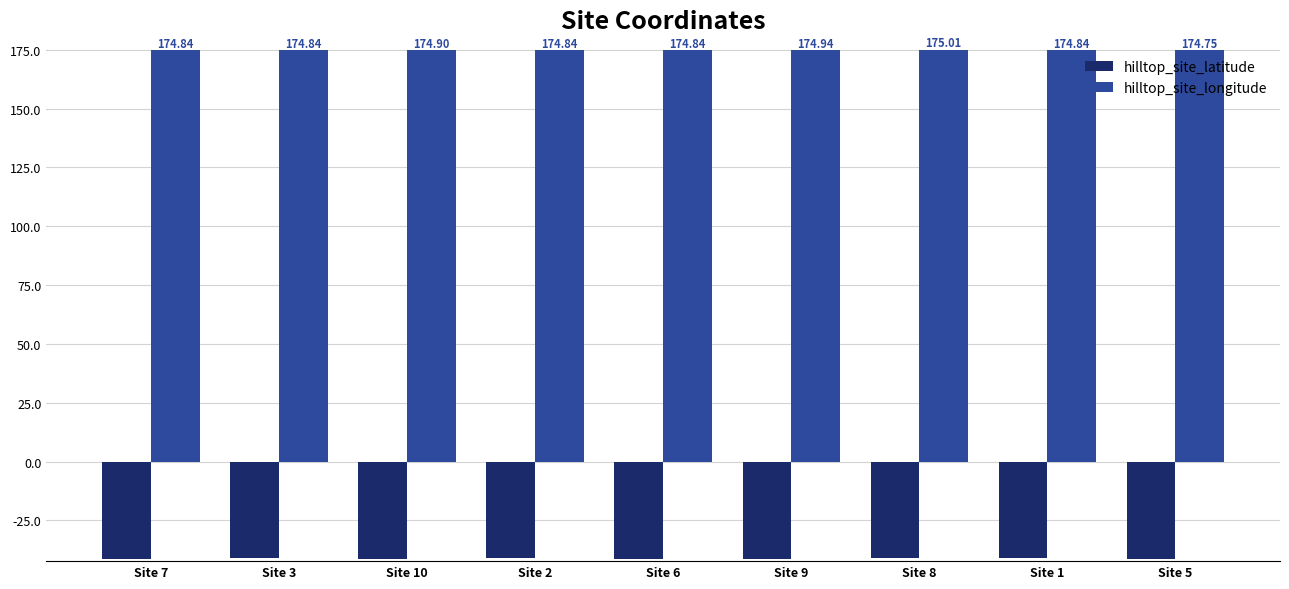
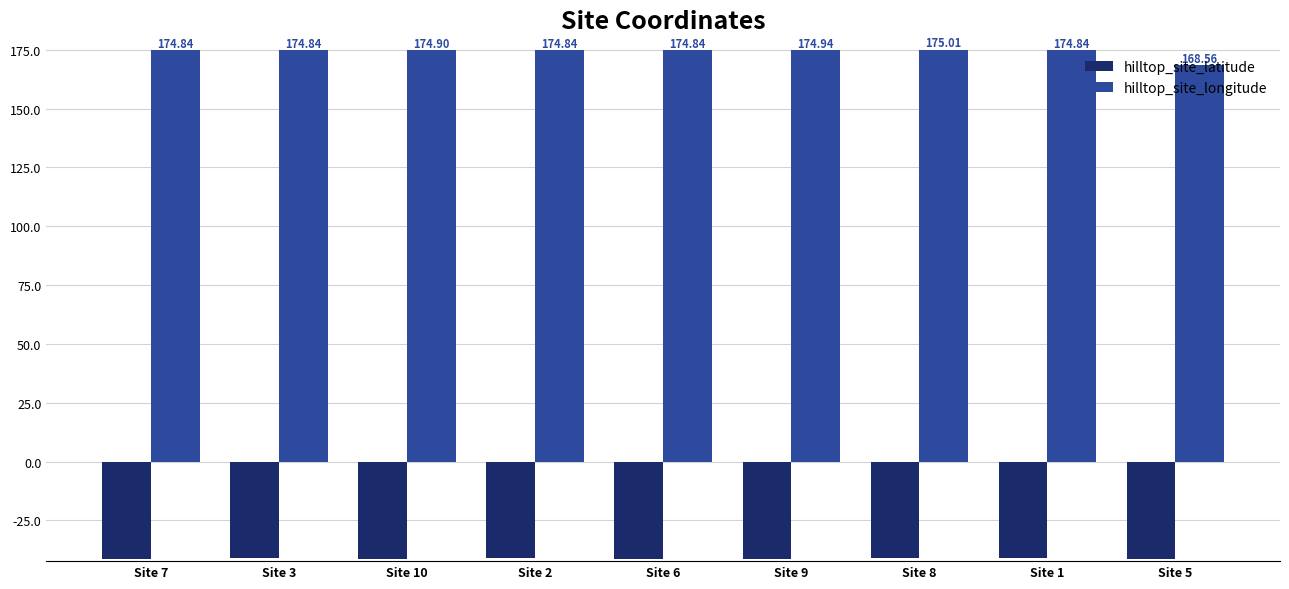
hilltop_site_longitude, Site 5: 174.75 -> 168.56
